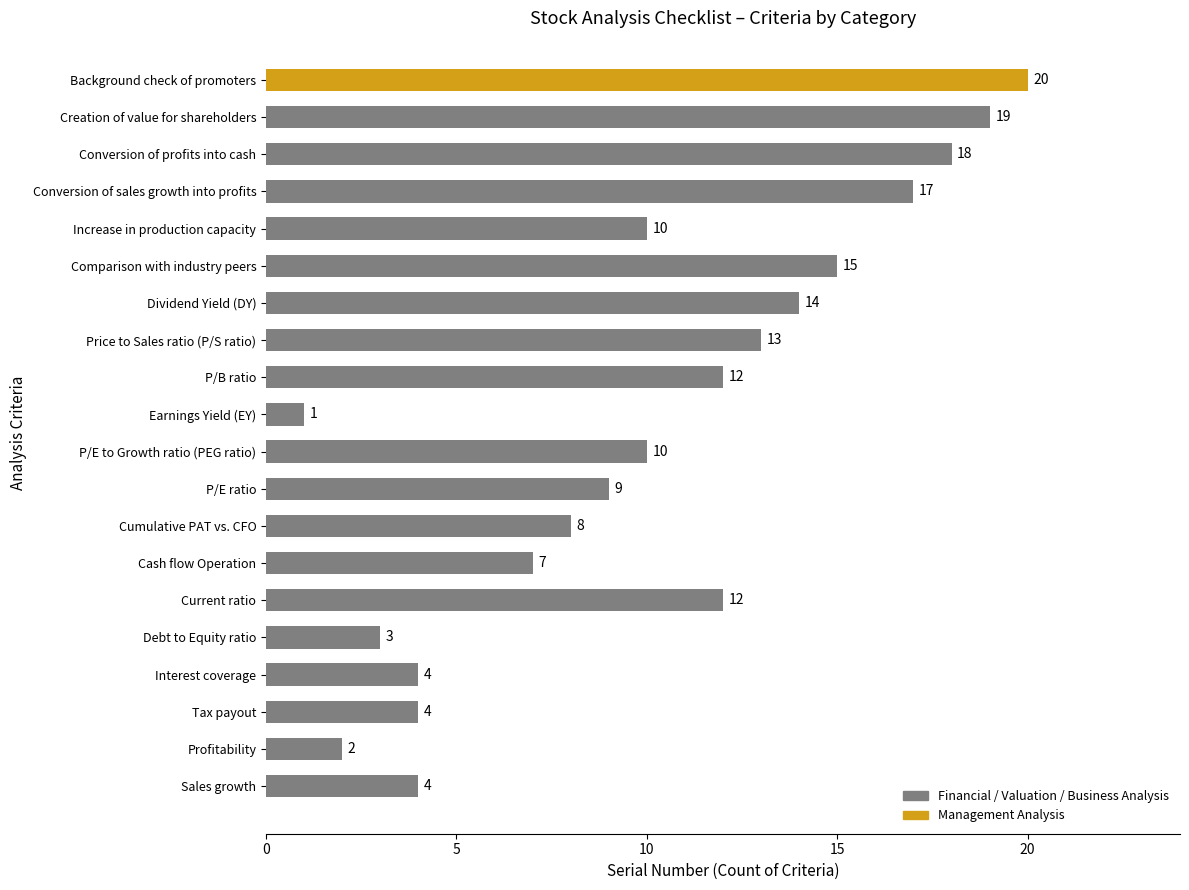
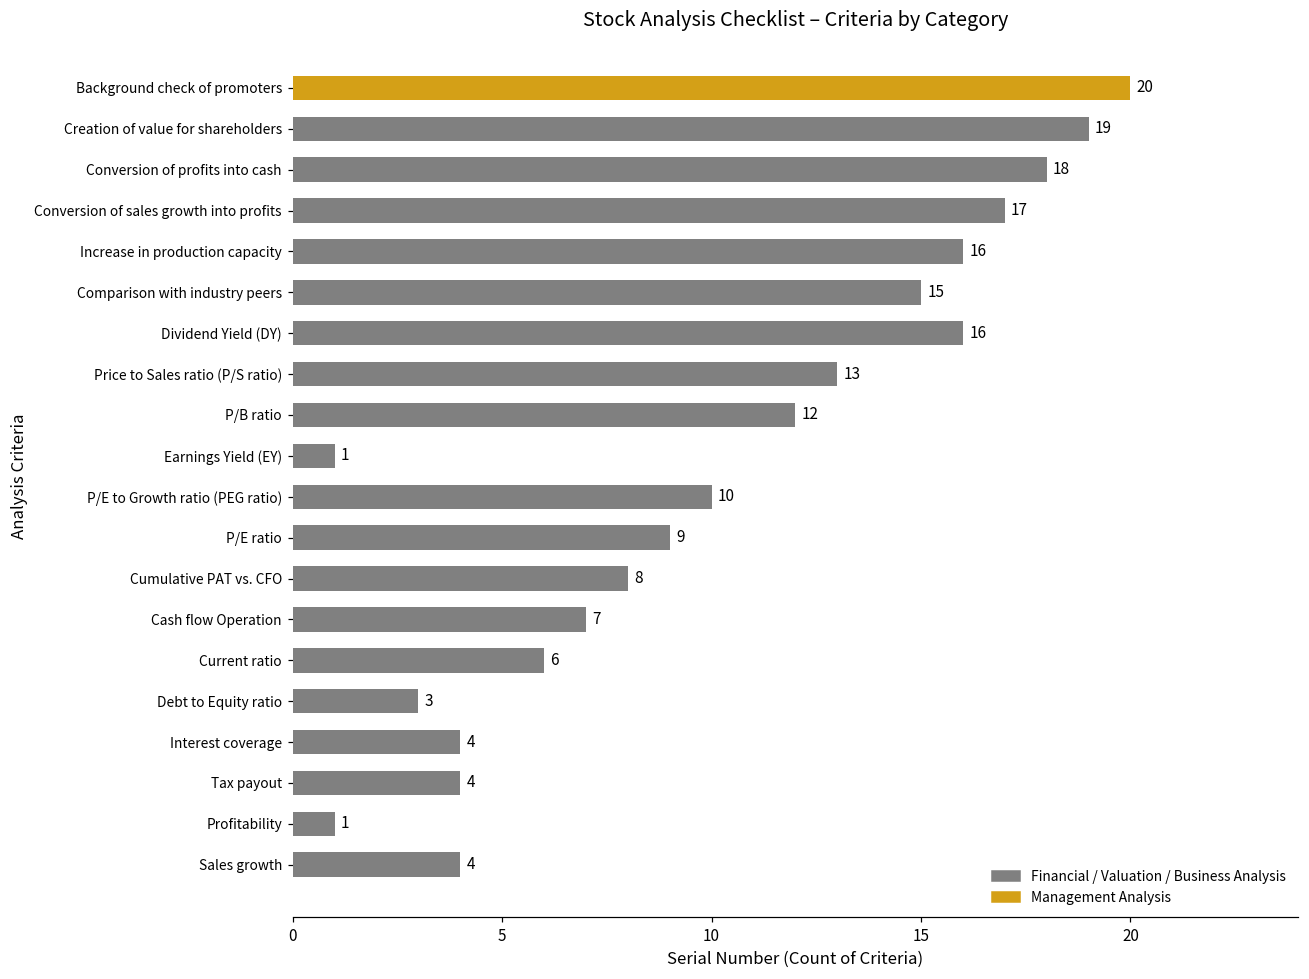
Increase in production capacity: 10 -> 16
Dividend Yield (DY): 14 -> 16
Current ratio: 12 -> 6
Profitability: 2 -> 1
